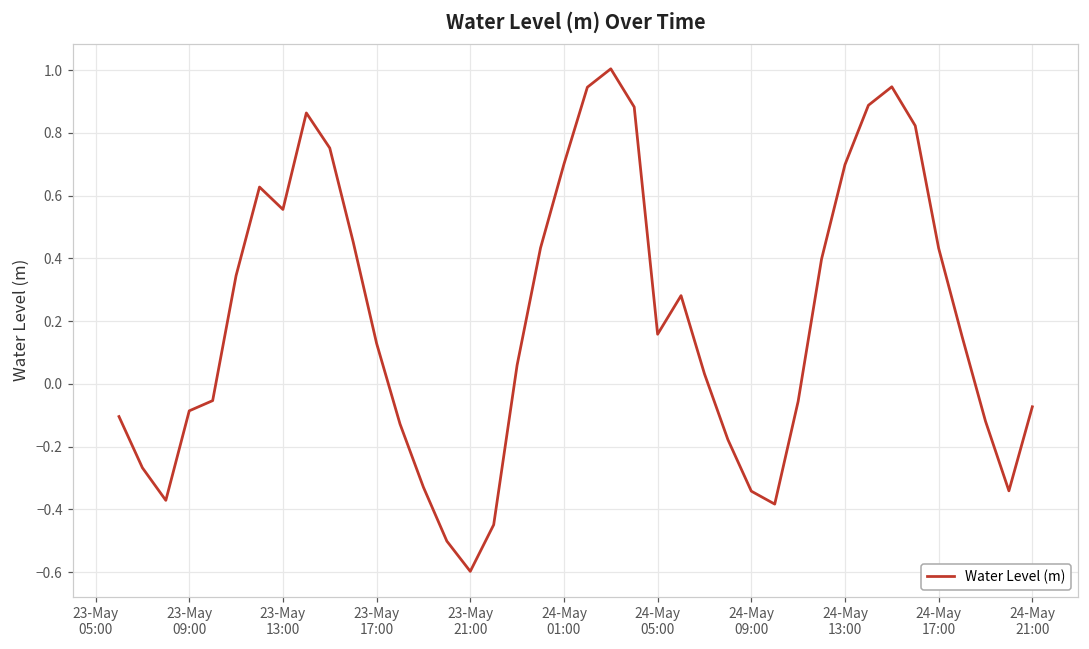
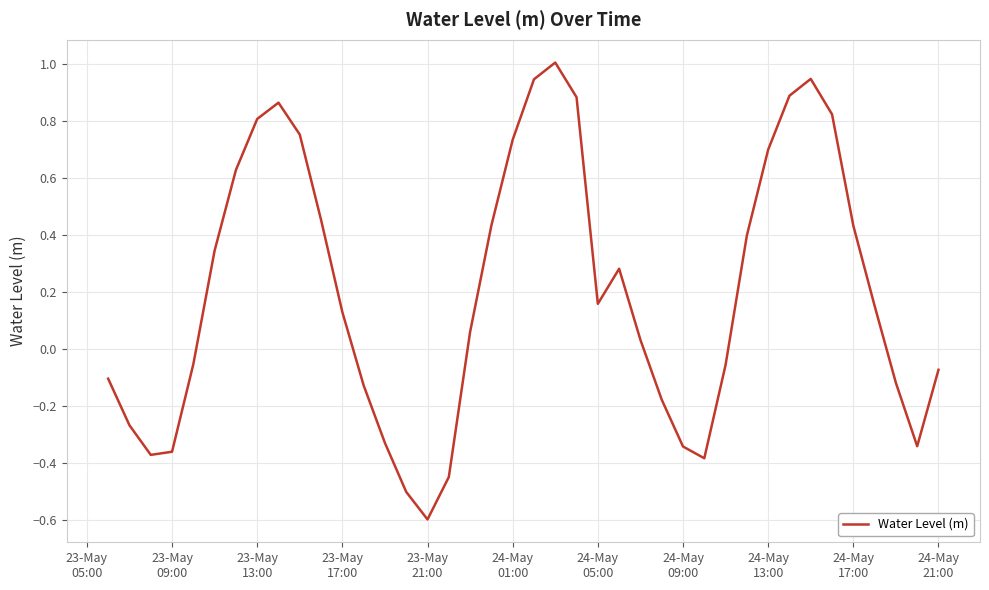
23-May 09:00: -0.09 -> -0.36
23-May 13:00: 0.56 -> 0.81
24-May 01:00: 0.70 -> 0.73
